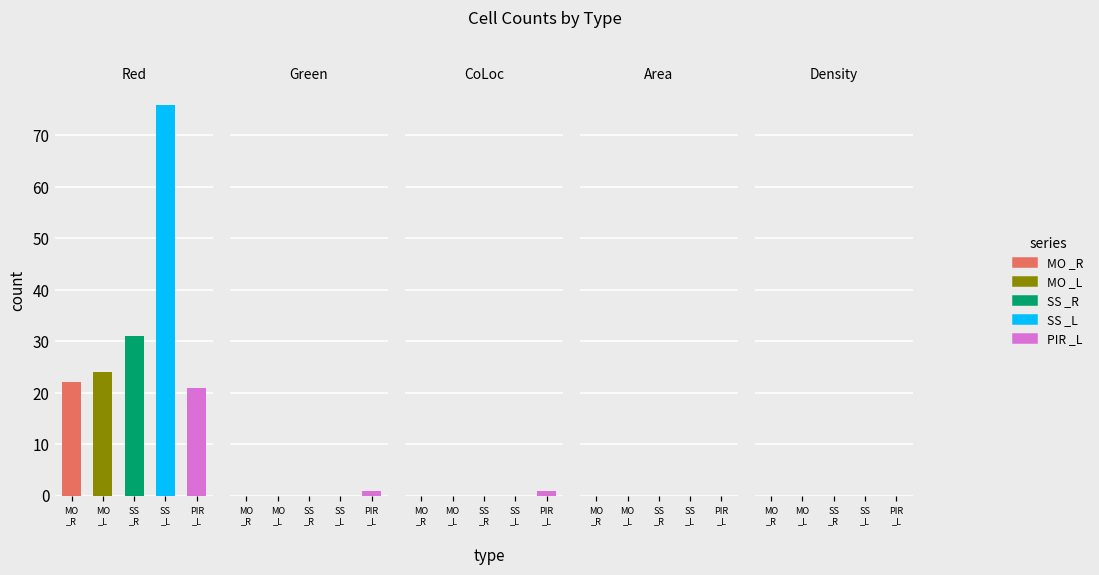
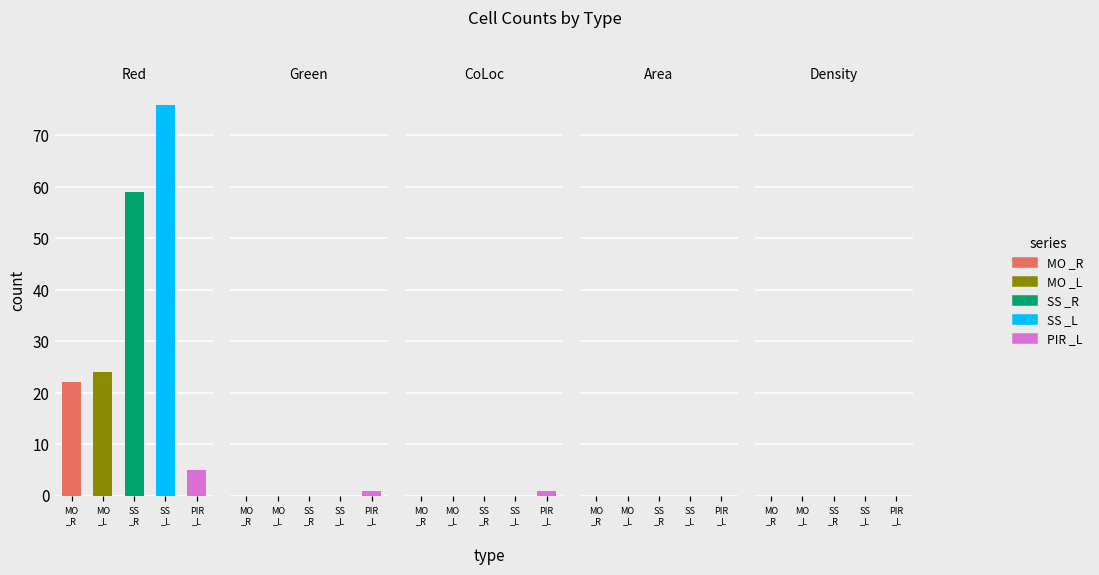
Red, SS _R: 31 -> 59
Red, PIR _L: 21 -> 5
